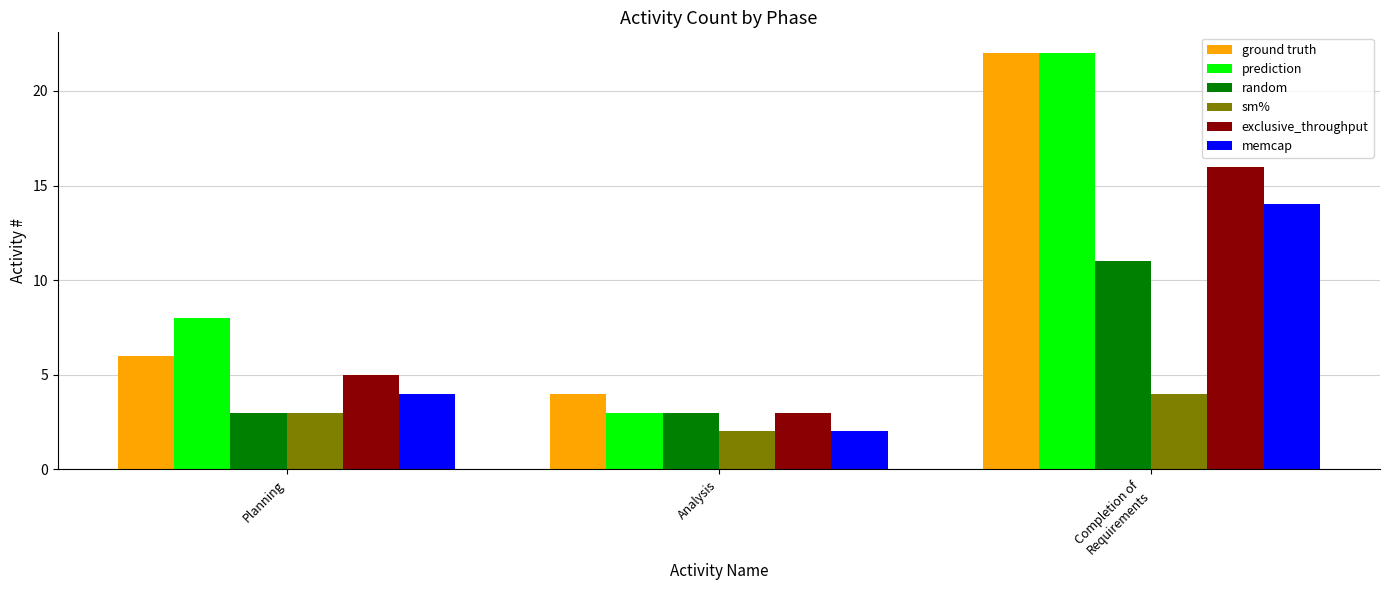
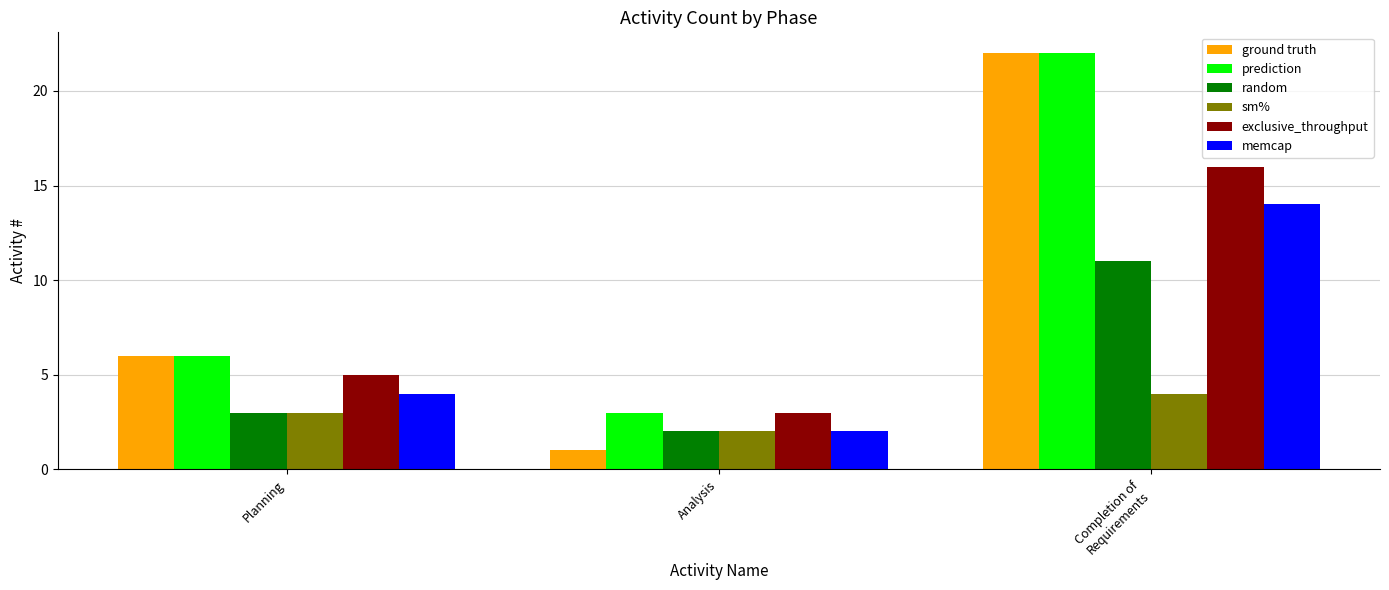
prediction, Planning: 8 -> 6
ground truth, Analysis: 4 -> 1
random, Analysis: 3 -> 2
